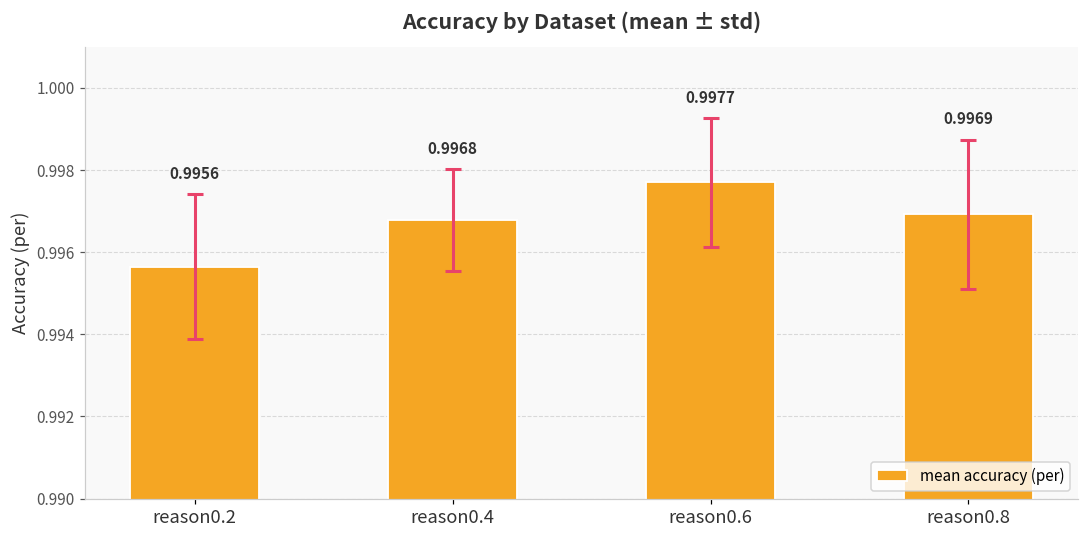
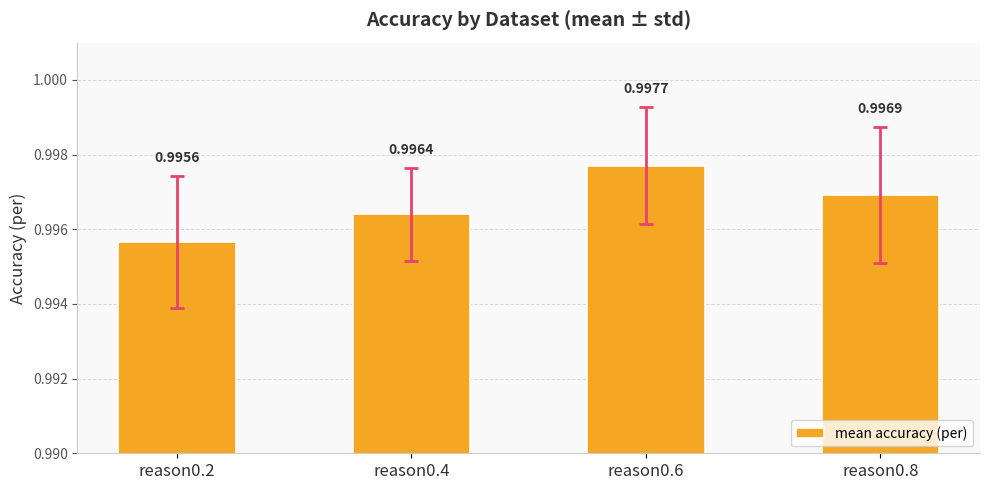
mean accuracy (per), reason0.4: 0.9968 -> 0.9964
